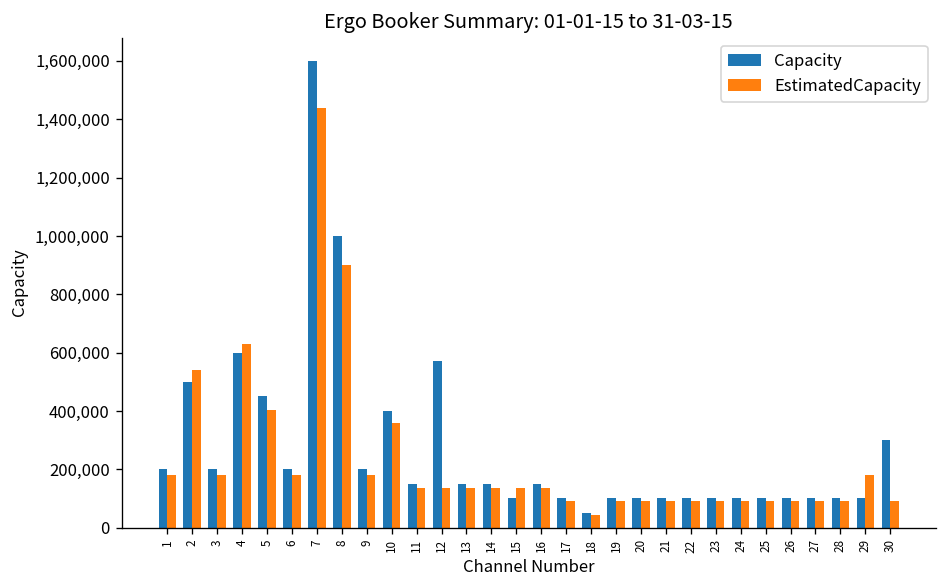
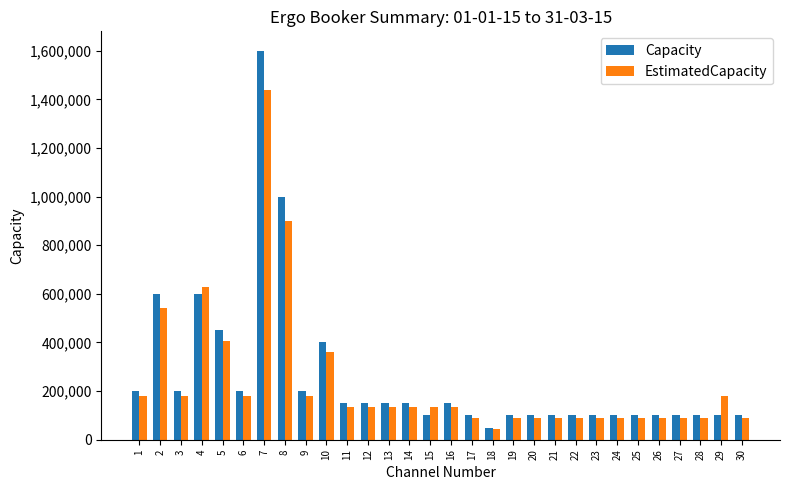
Capacity, 2: 500,000 -> 600,000
Capacity, 12: 570,000 -> 150,000
Capacity, 30: 300,000 -> 100,000
